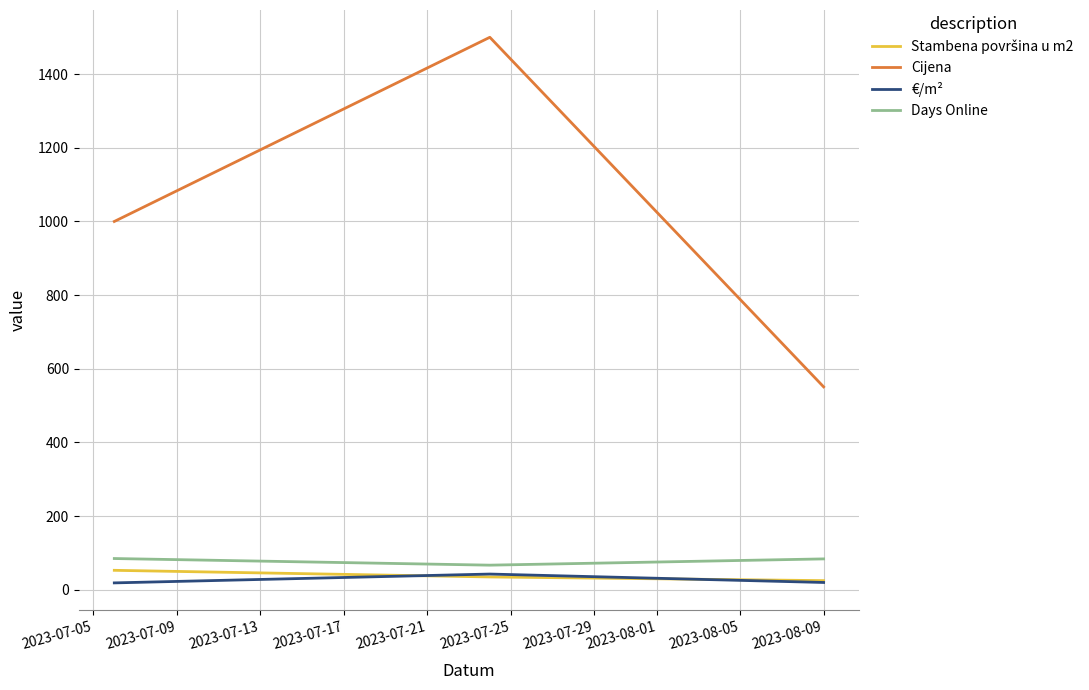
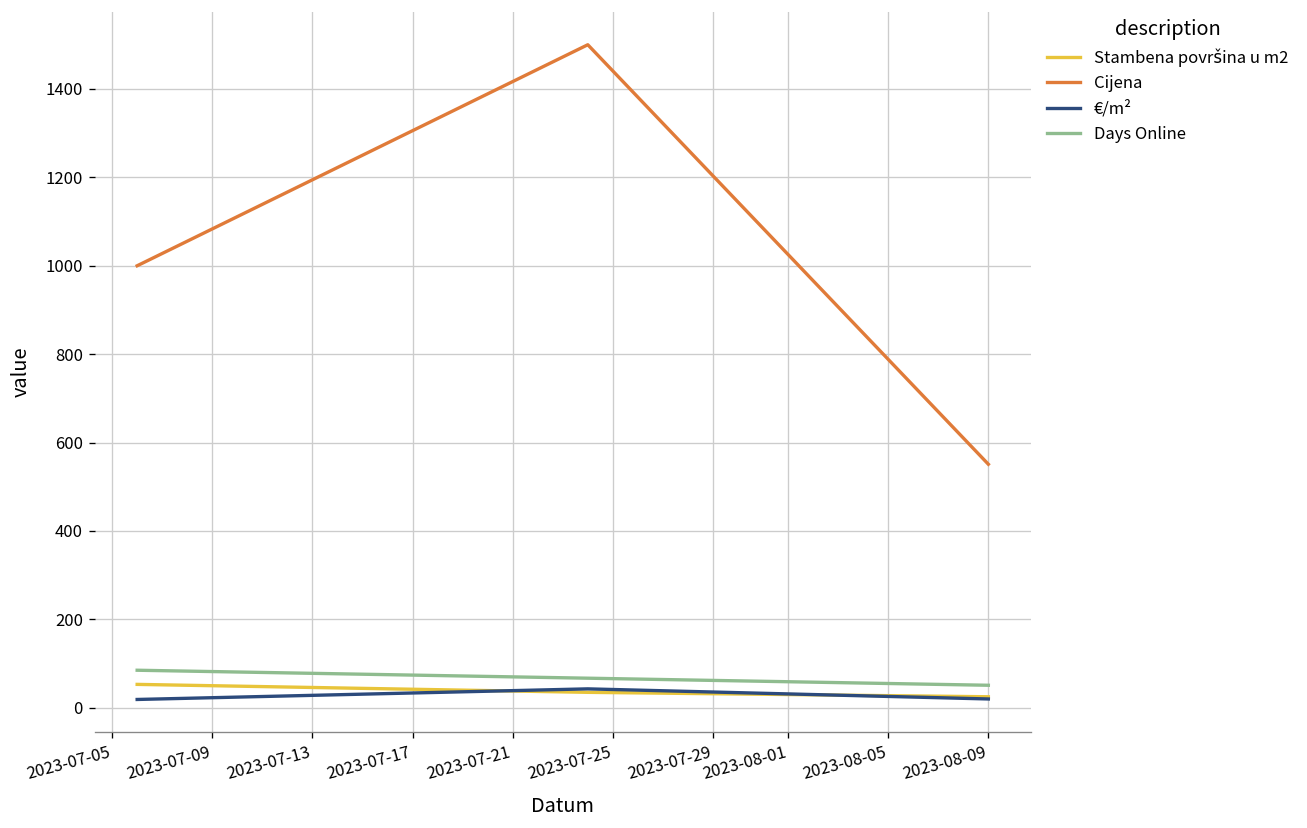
Days Online, 2023-08-09: 80 -> 50
